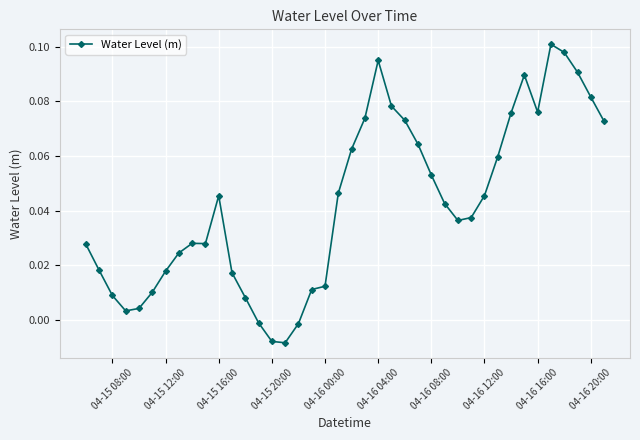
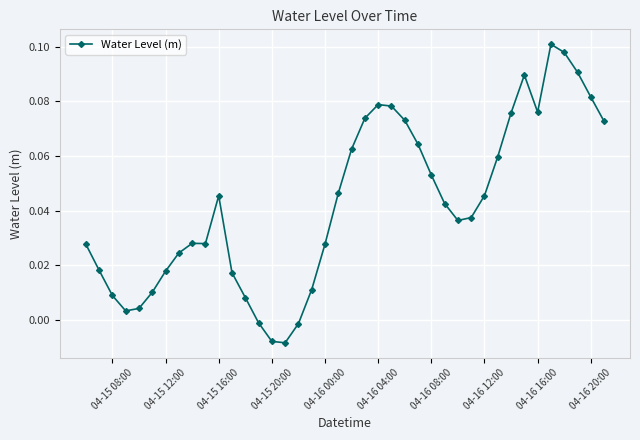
04-16 00:00: 0.012 -> 0.028
04-16 04:00: 0.095 -> 0.079
